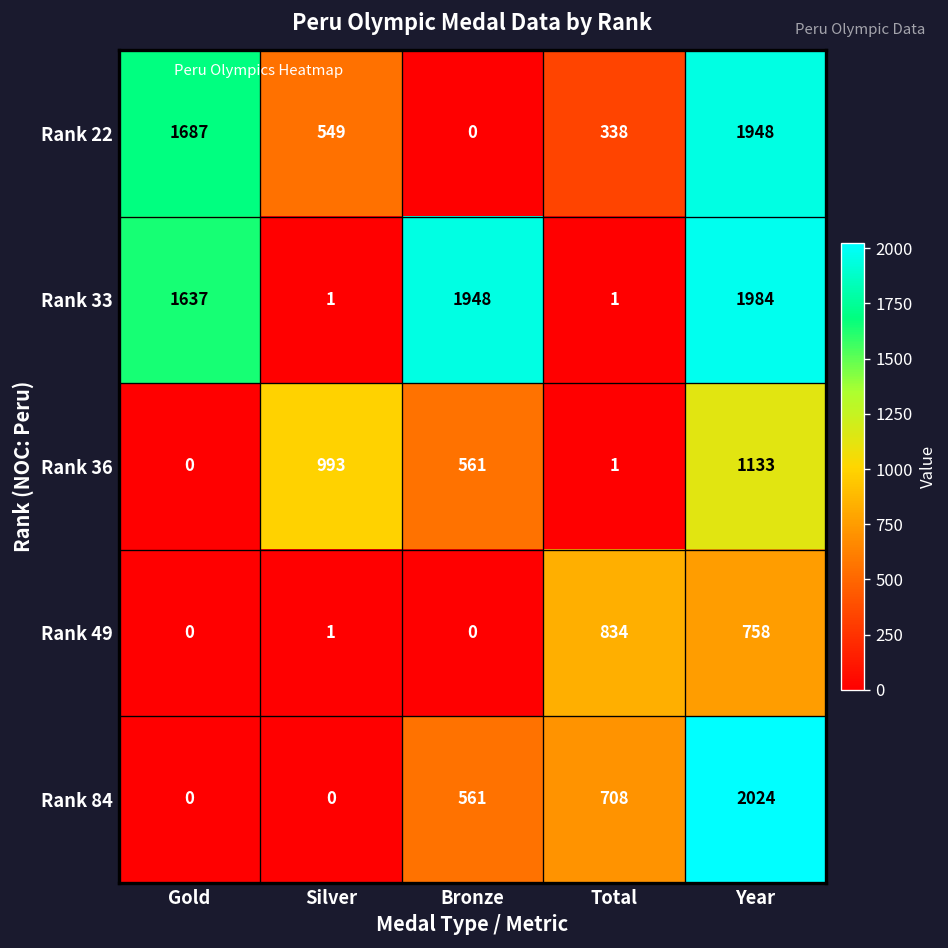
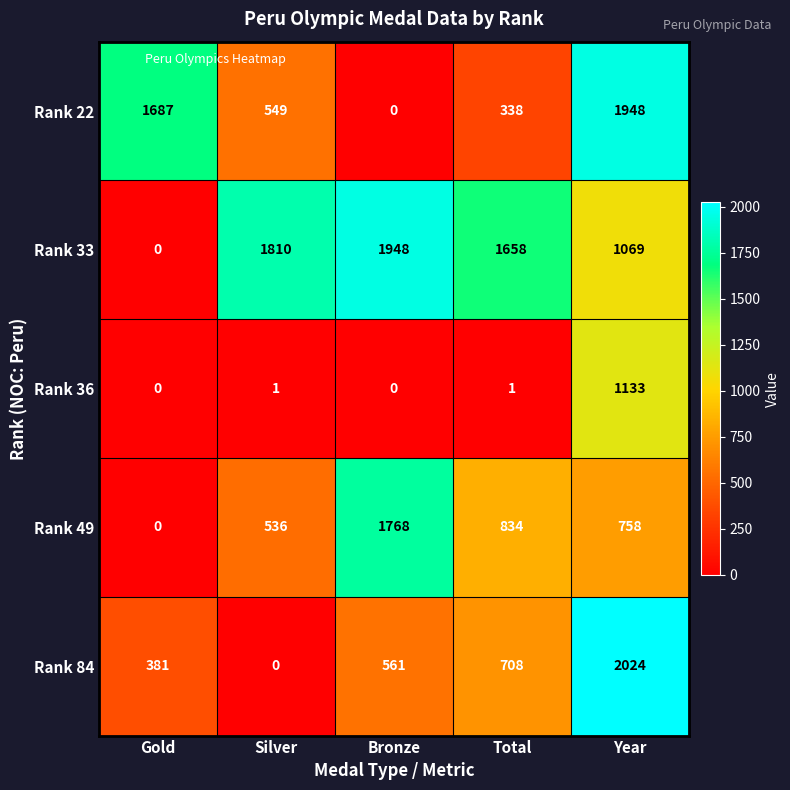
Rank 33, Gold: 1637 -> 0
Rank 33, Silver: 1 -> 1810
Rank 33, Total: 1 -> 1658
Rank 33, Year: 1984 -> 1069
Rank 36, Silver: 993 -> 1
Rank 36, Bronze: 561 -> 0
Rank 49, Silver: 1 -> 536
Rank 49, Bronze: 0 -> 1768
Rank 84, Gold: 0 -> 381
